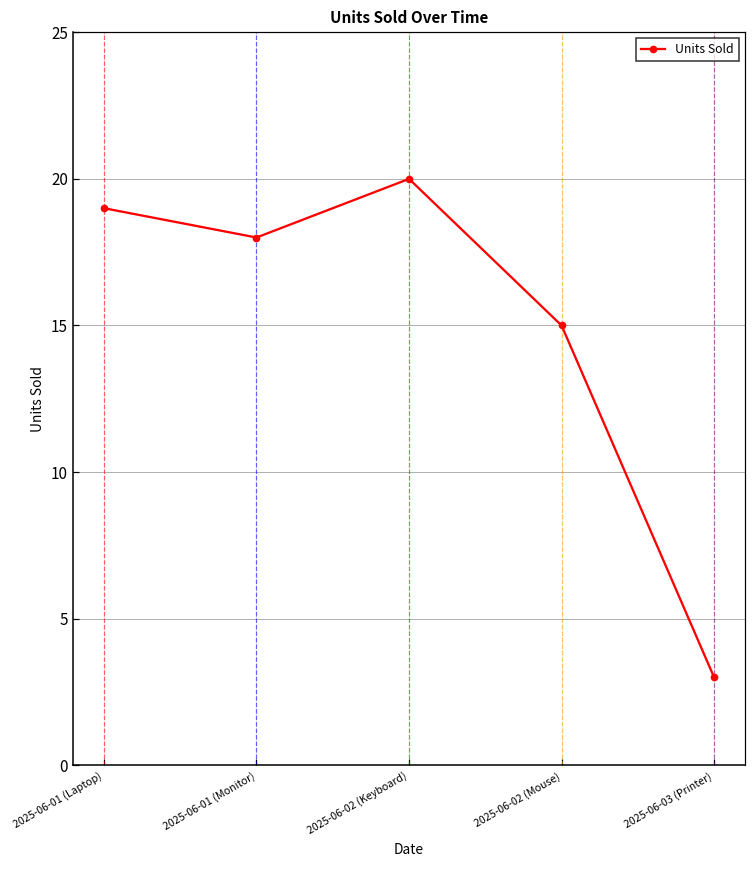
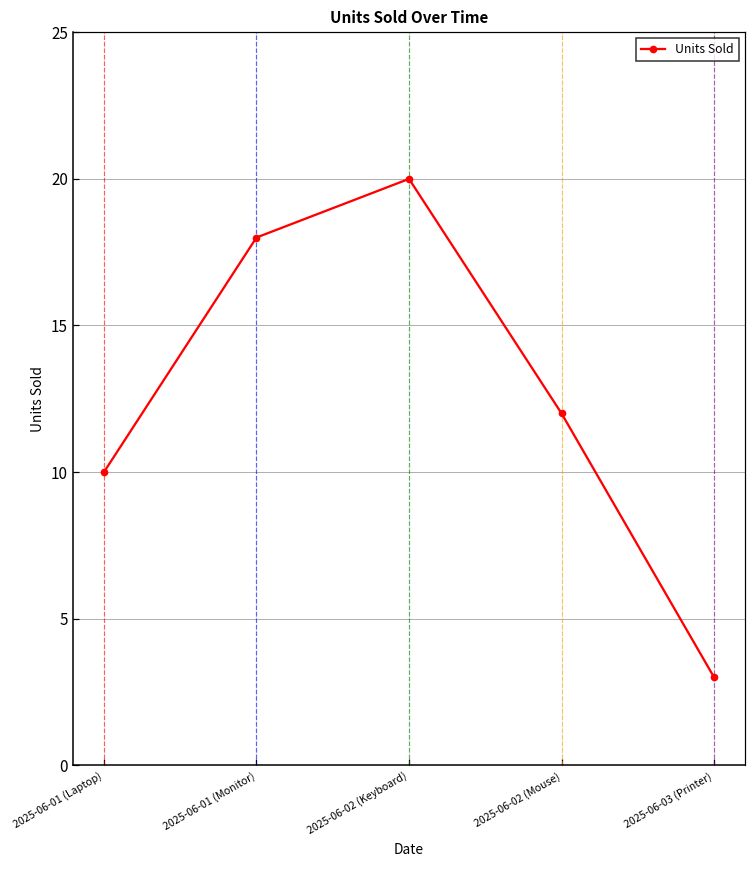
2025-06-01 (Laptop): 19 -> 10
2025-06-02 (Mouse): 15 -> 12
